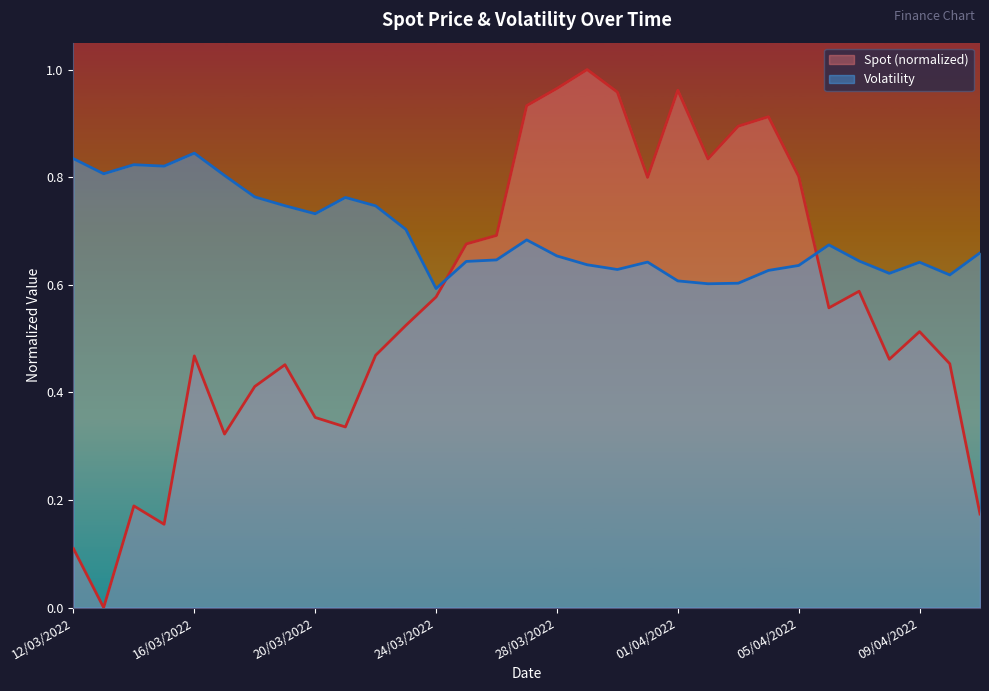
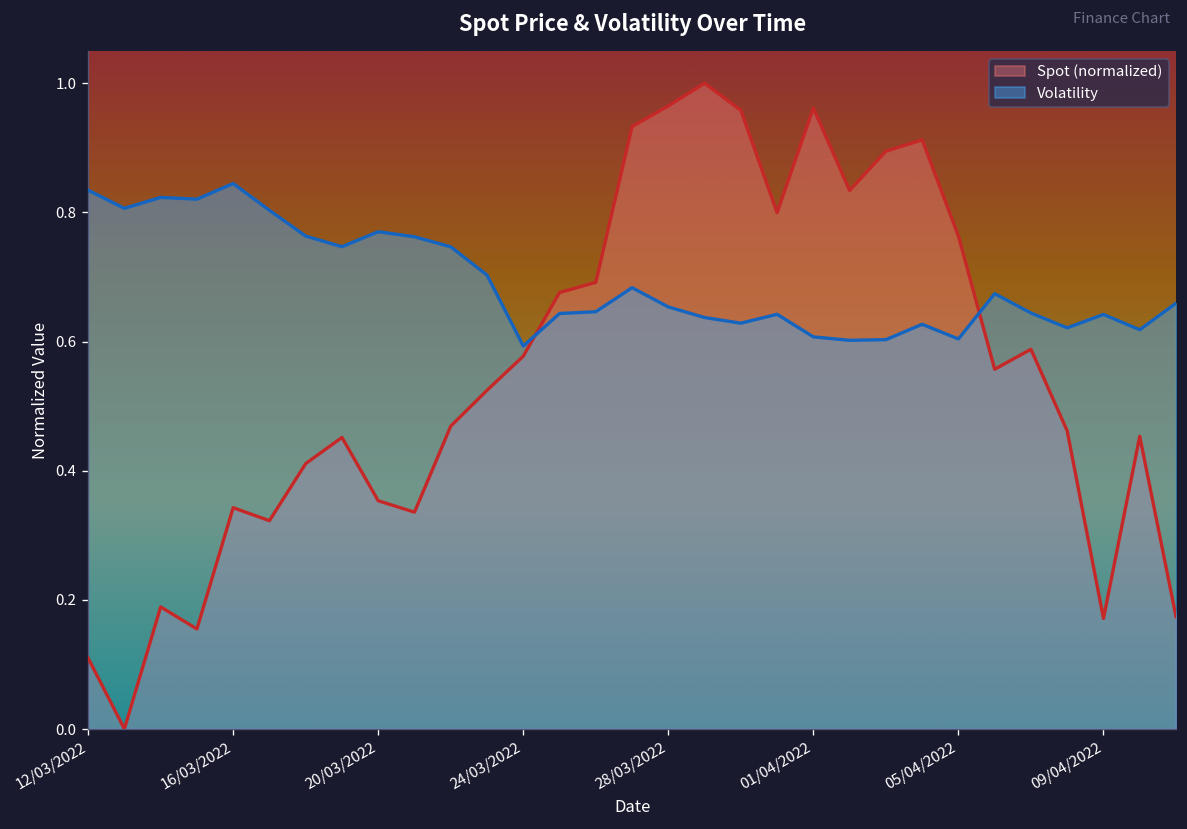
Spot (normalized), 16/03/2022: 0.47 -> 0.34
Volatility, 20/03/2022: 0.73 -> 0.77
Spot (normalized), 05/04/2022: 0.80 -> 0.76
Volatility, 05/04/2022: 0.64 -> 0.60
Spot (normalized), 09/04/2022: 0.51 -> 0.17
